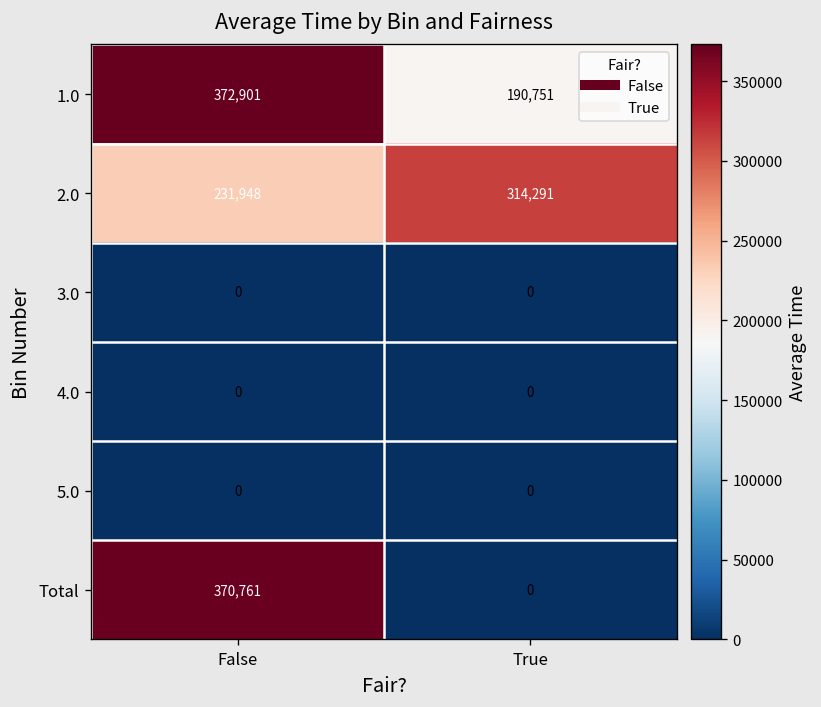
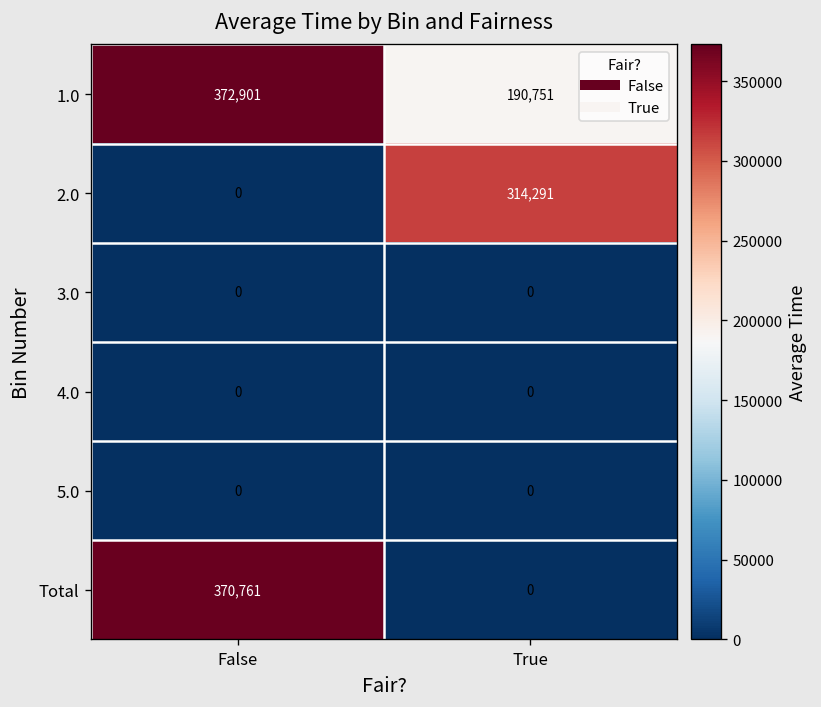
2.0, False: 231,948 -> 0
